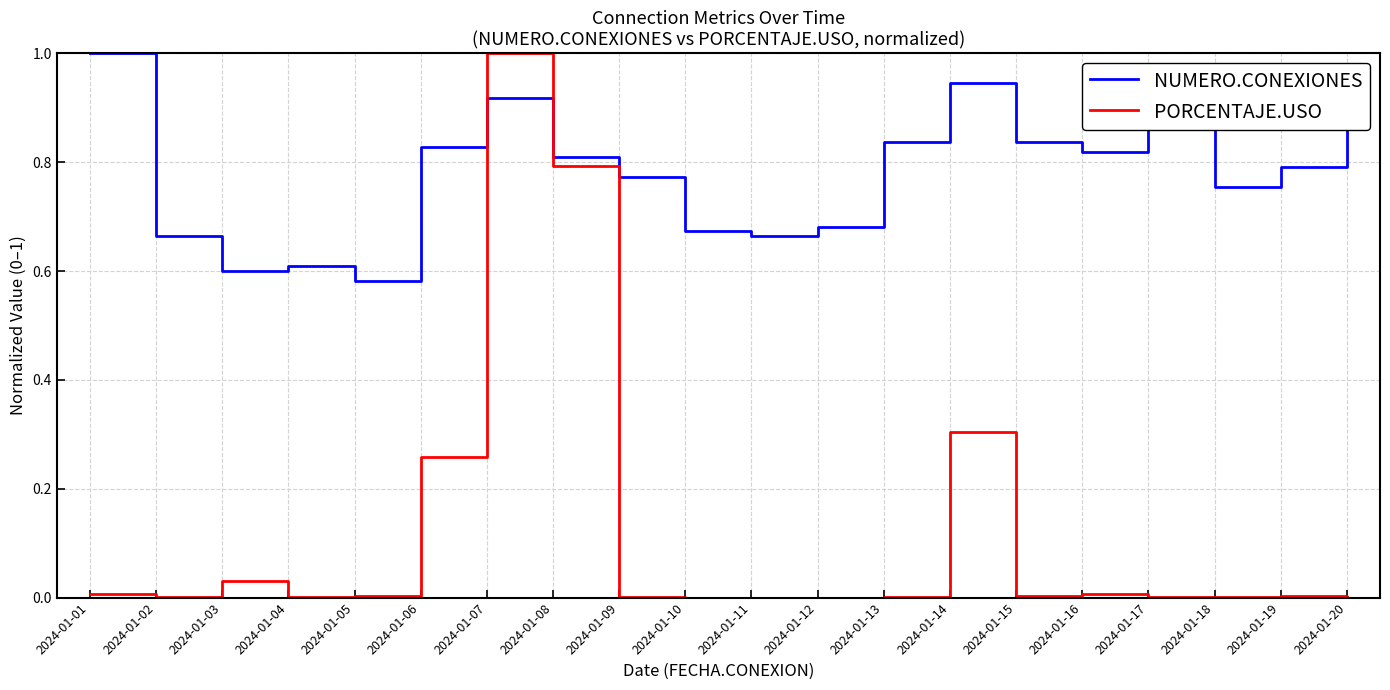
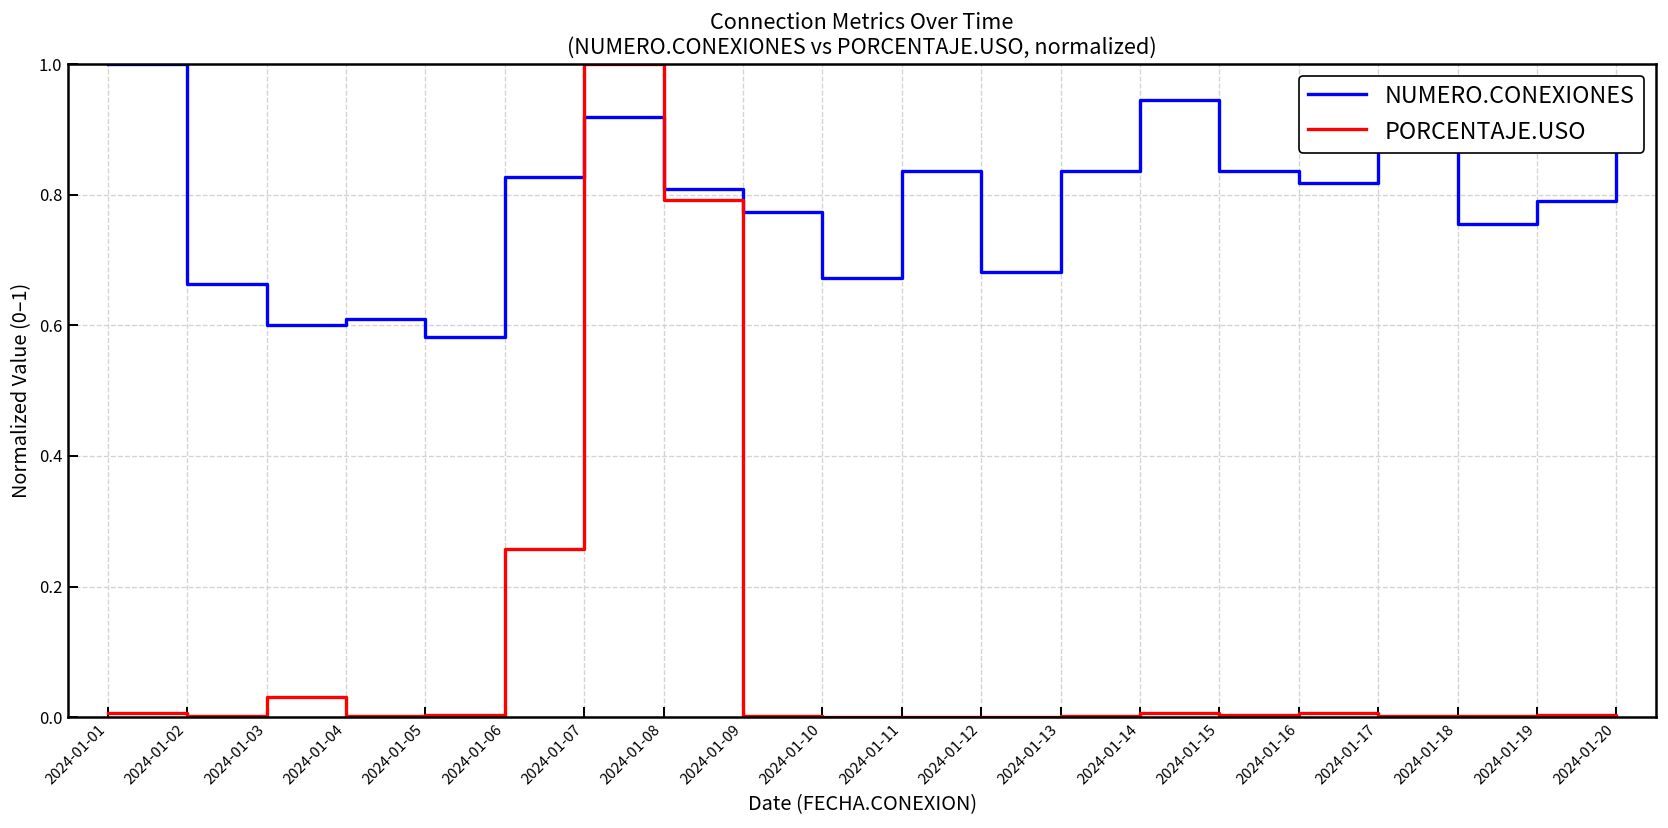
NUMERO.CONEXIONES, 2024-01-11: 0.66 -> 0.84
PORCENTAJE.USO, 2024-01-14: 0.30 -> 0.01
